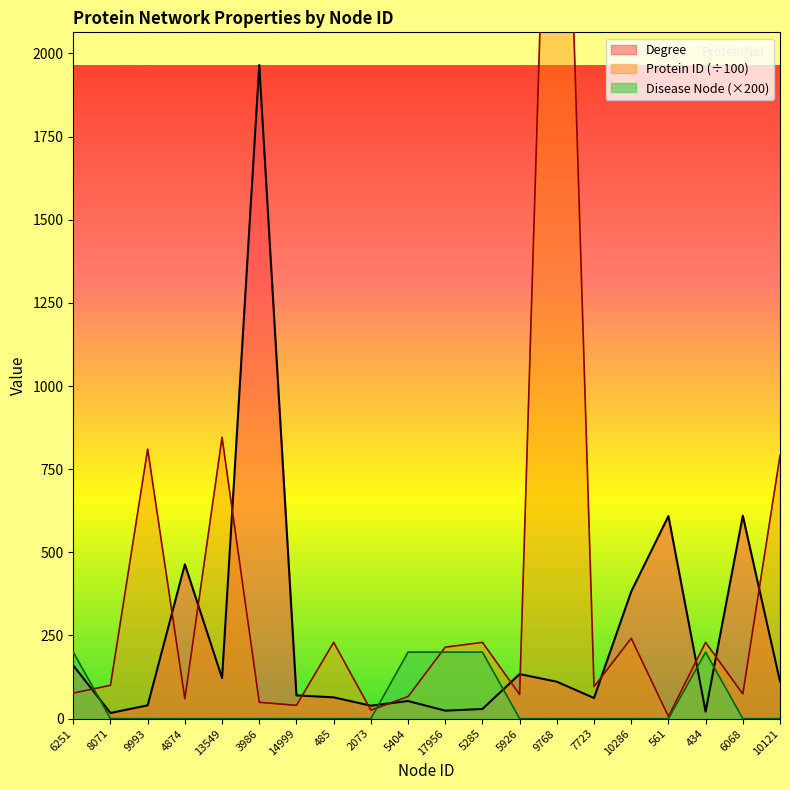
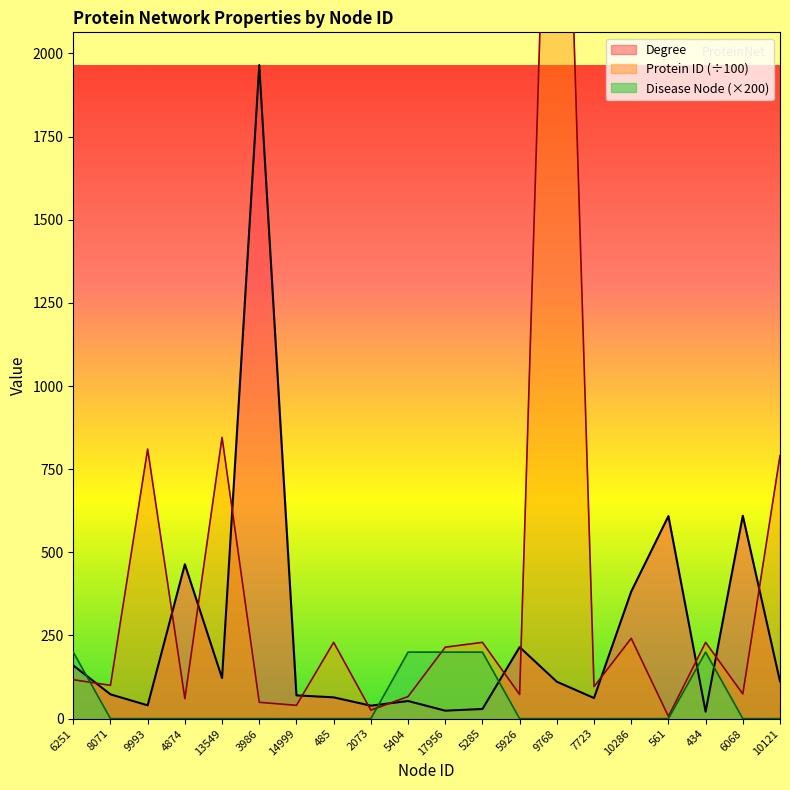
Protein ID (÷100), 6251: 80 -> 120
Degree, 8071: 20 -> 70
Degree, 5926: 130 -> 220
